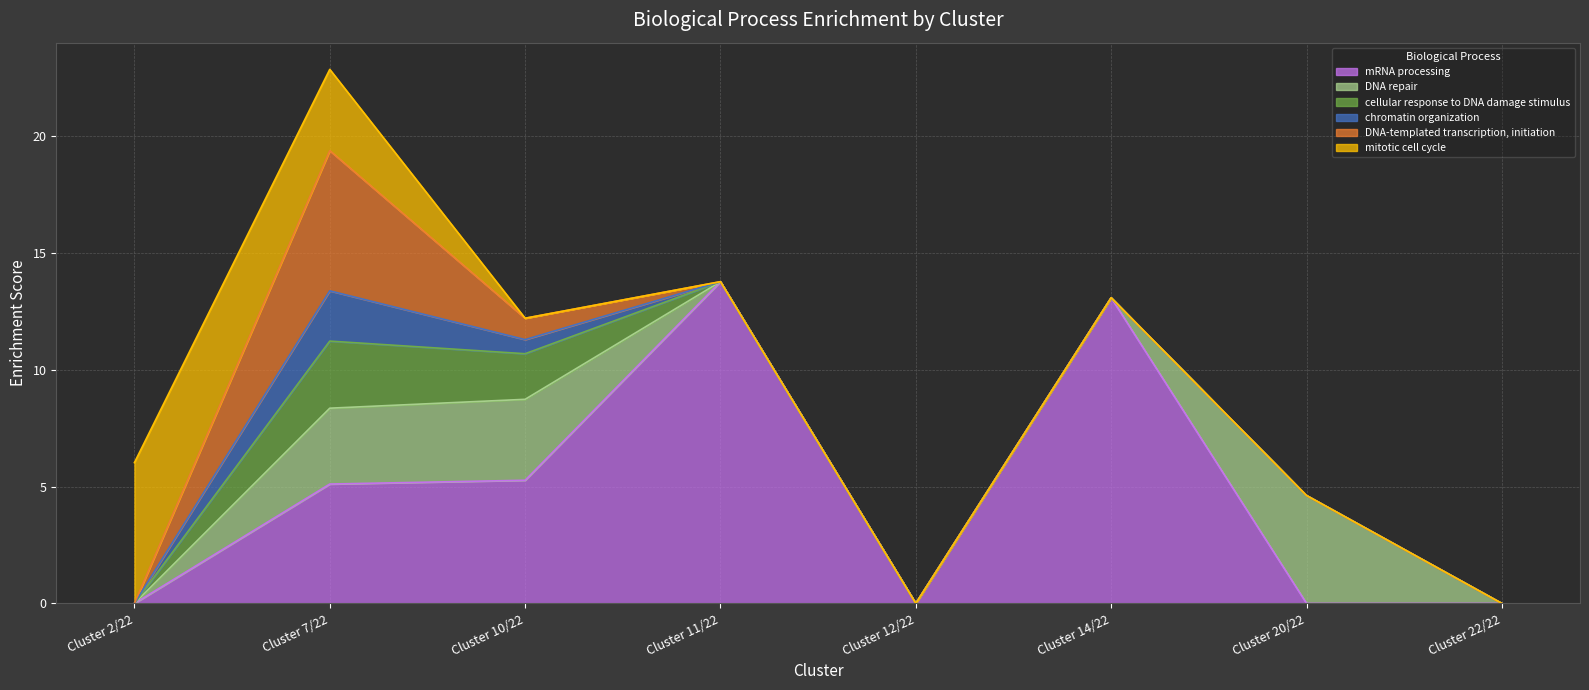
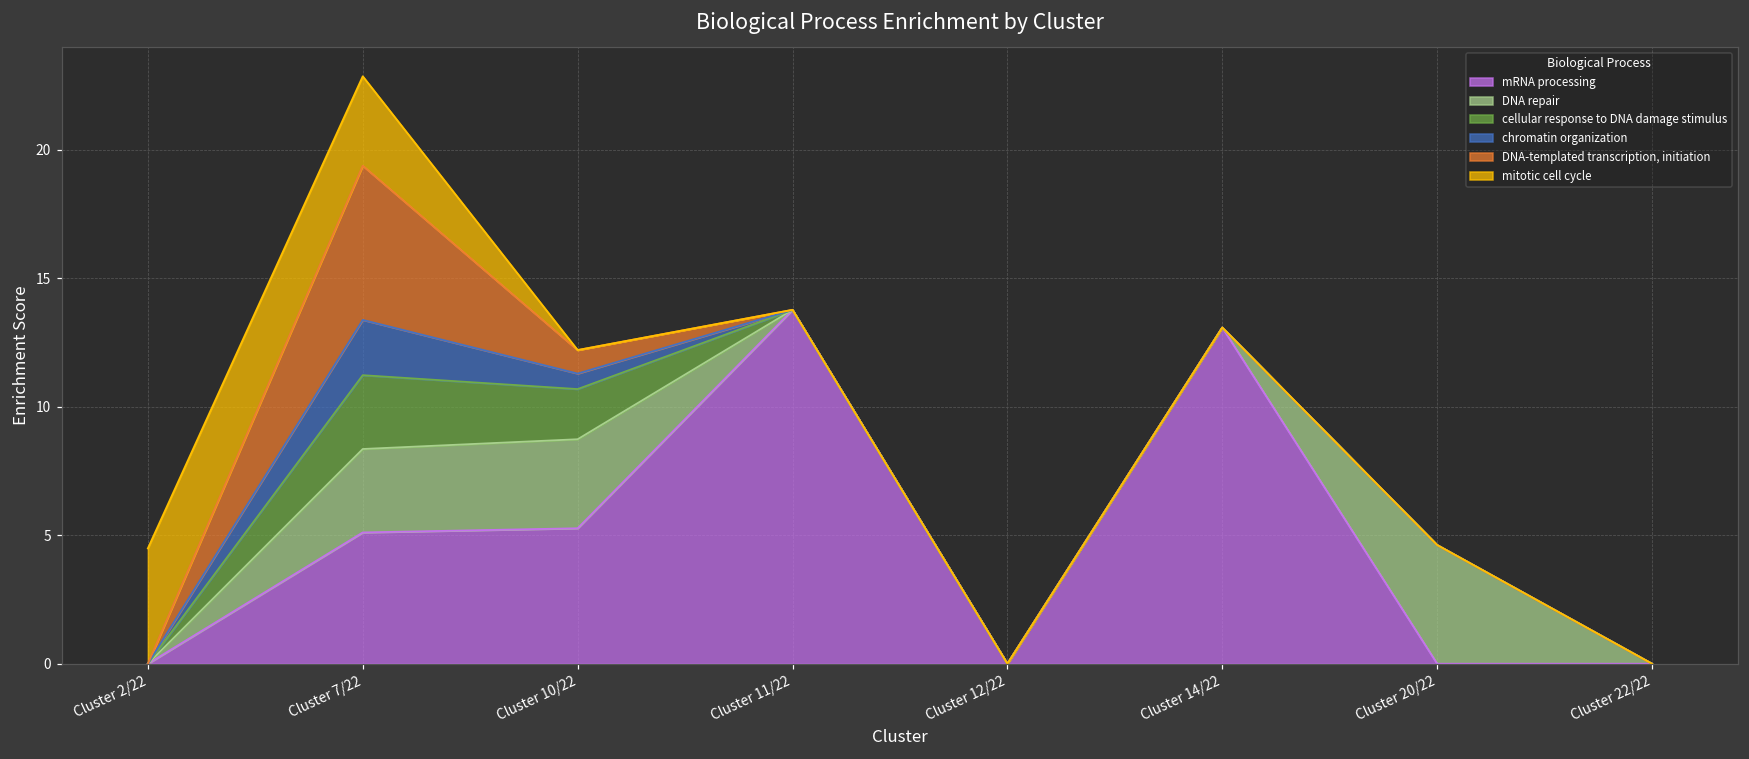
mitotic cell cycle, Cluster 2/22: 6.0 -> 4.5
